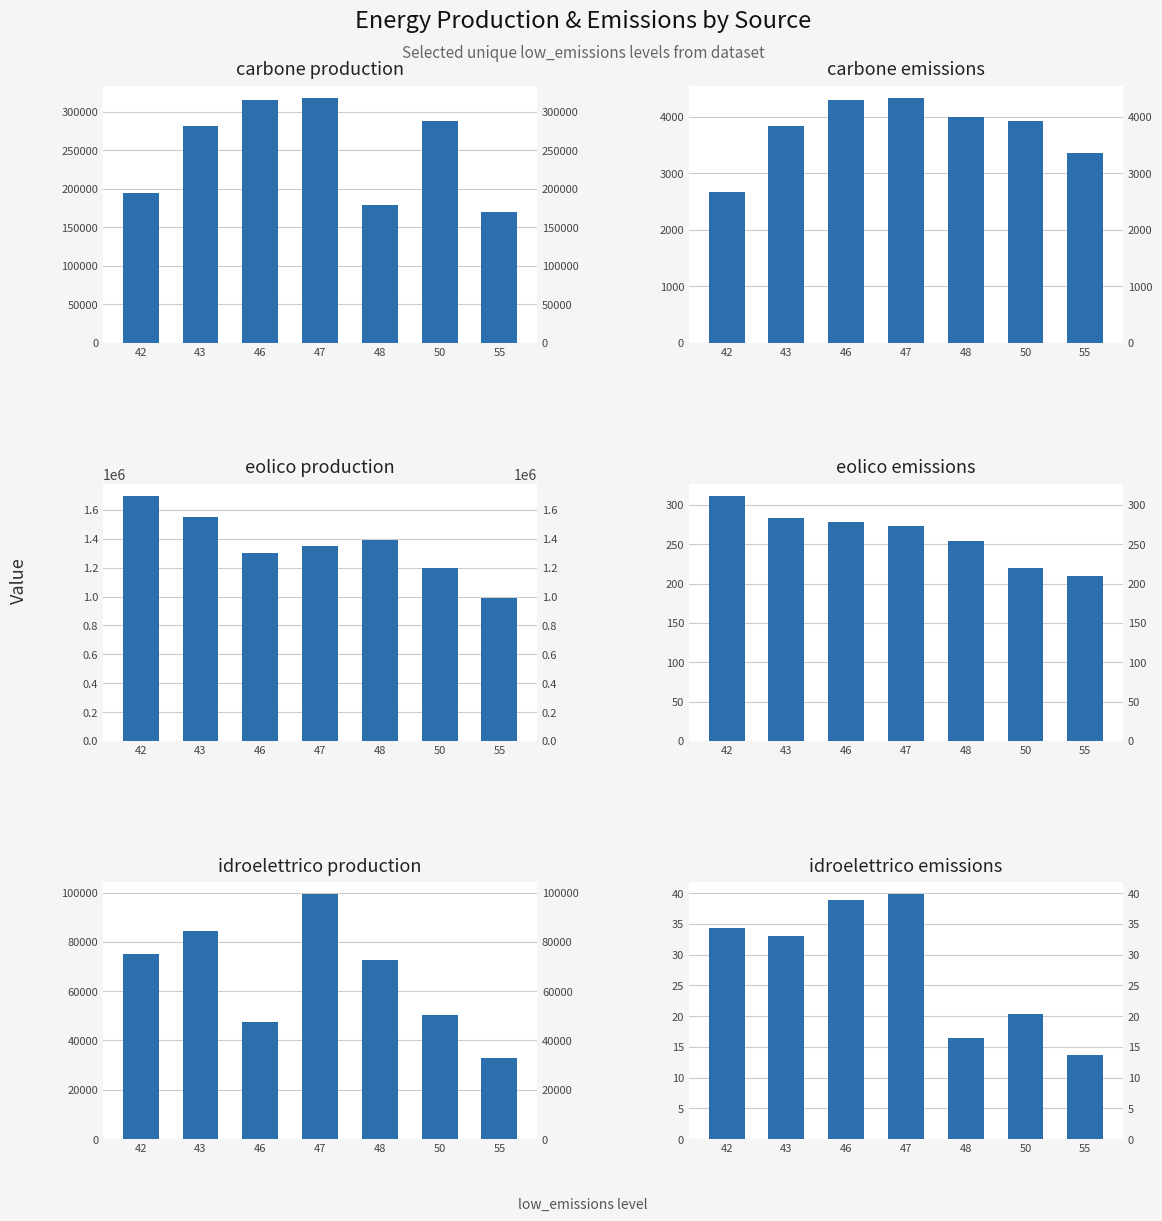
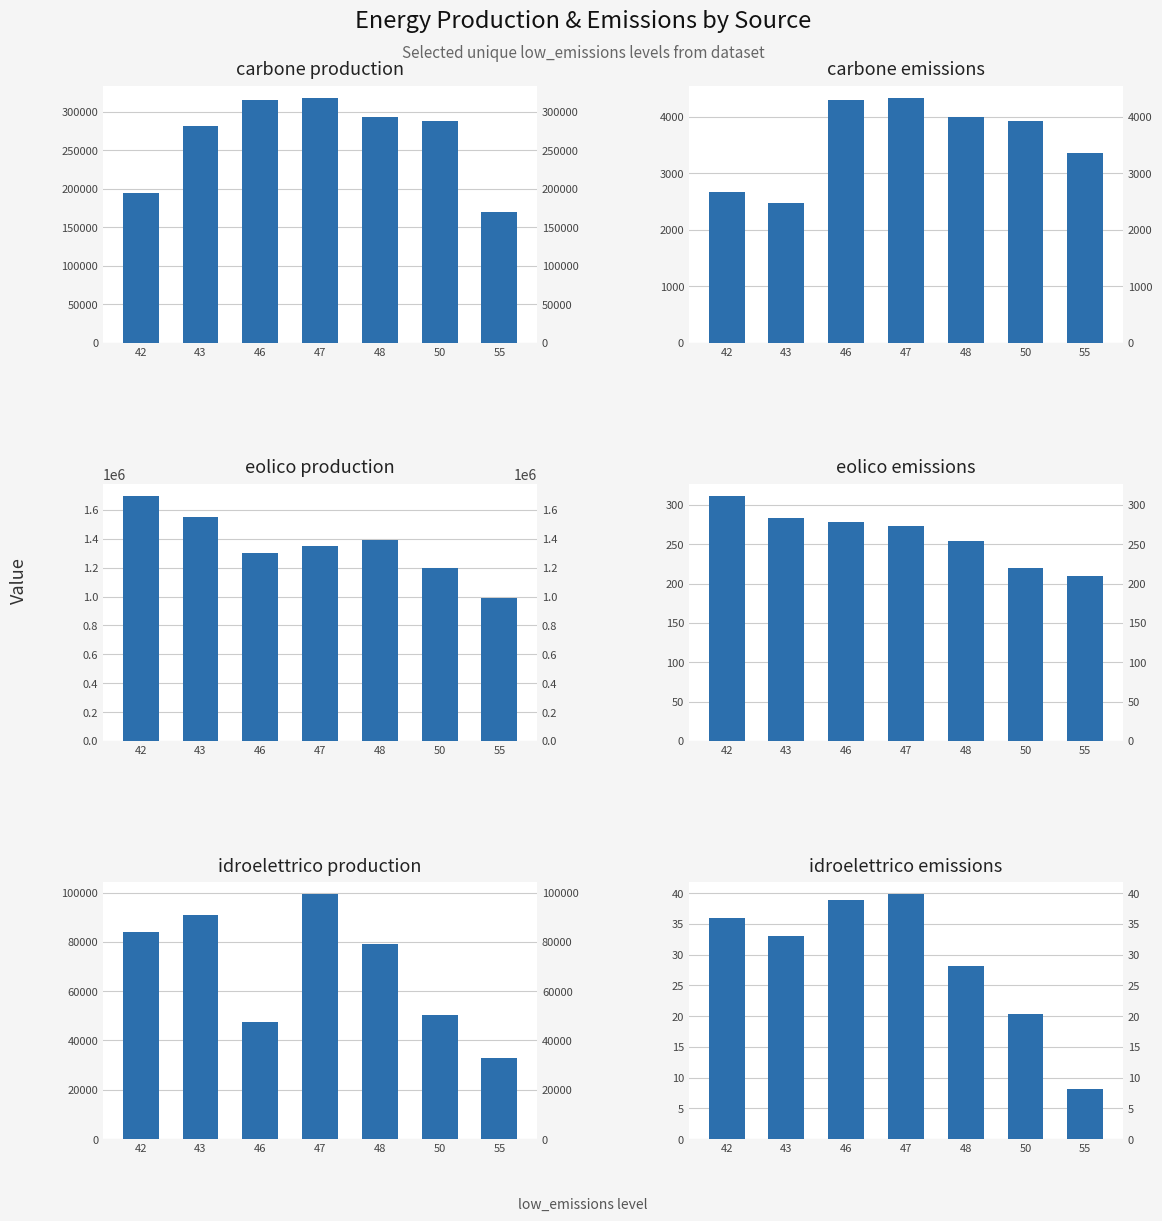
carbone production, 48: 180000 -> 290000
carbone emissions, 43: 3800 -> 2500
idroelettrico production, 42: 75000 -> 84000
idroelettrico production, 43: 84000 -> 91000
idroelettrico production, 48: 73000 -> 79000
idroelettrico emissions, 42: 34 -> 36
idroelettrico emissions, 48: 16 -> 28
idroelettrico emissions, 55: 14 -> 8
